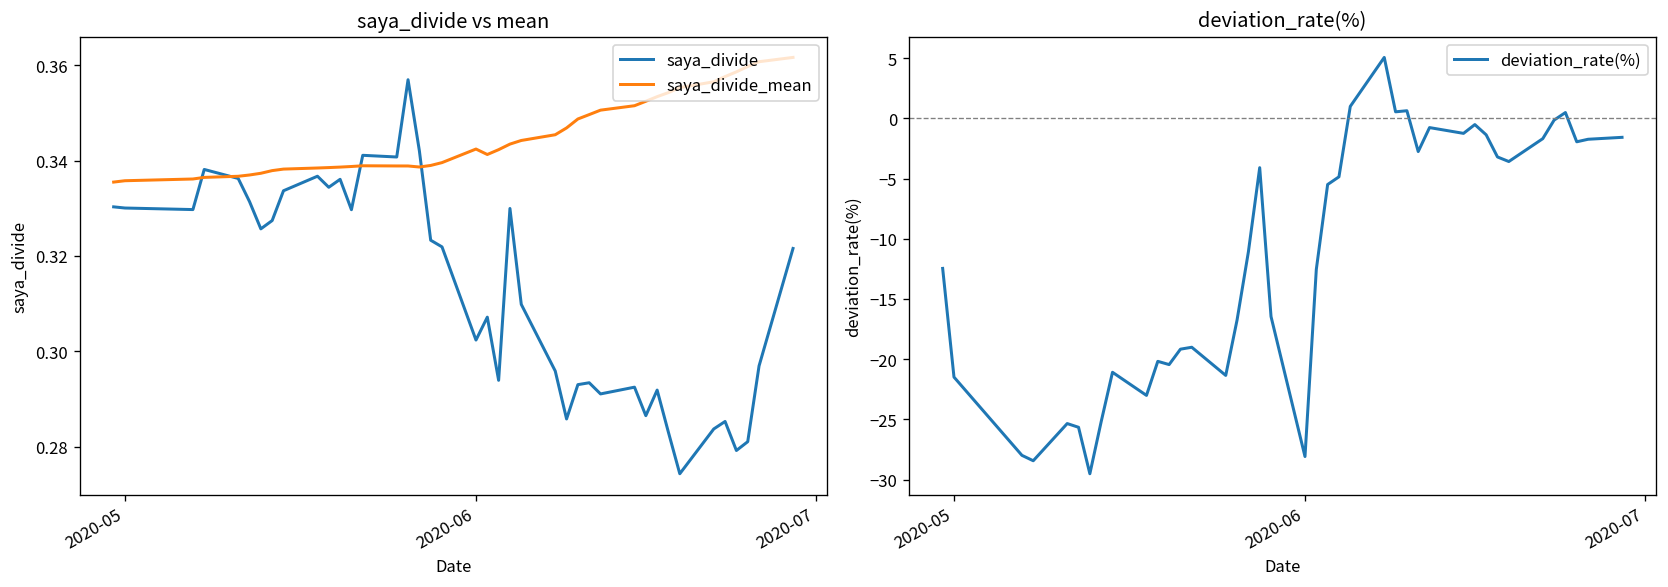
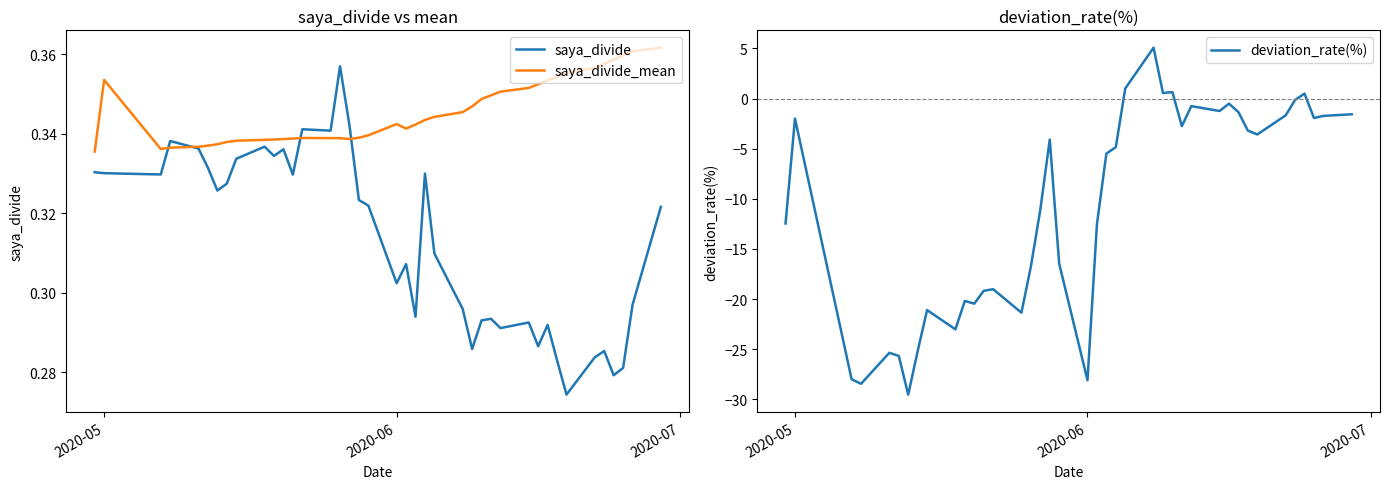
saya_divide vs mean, saya_divide_mean, 2020-05: 0.336 -> 0.354
deviation_rate(%), 2020-05: -21.5 -> -2.0
